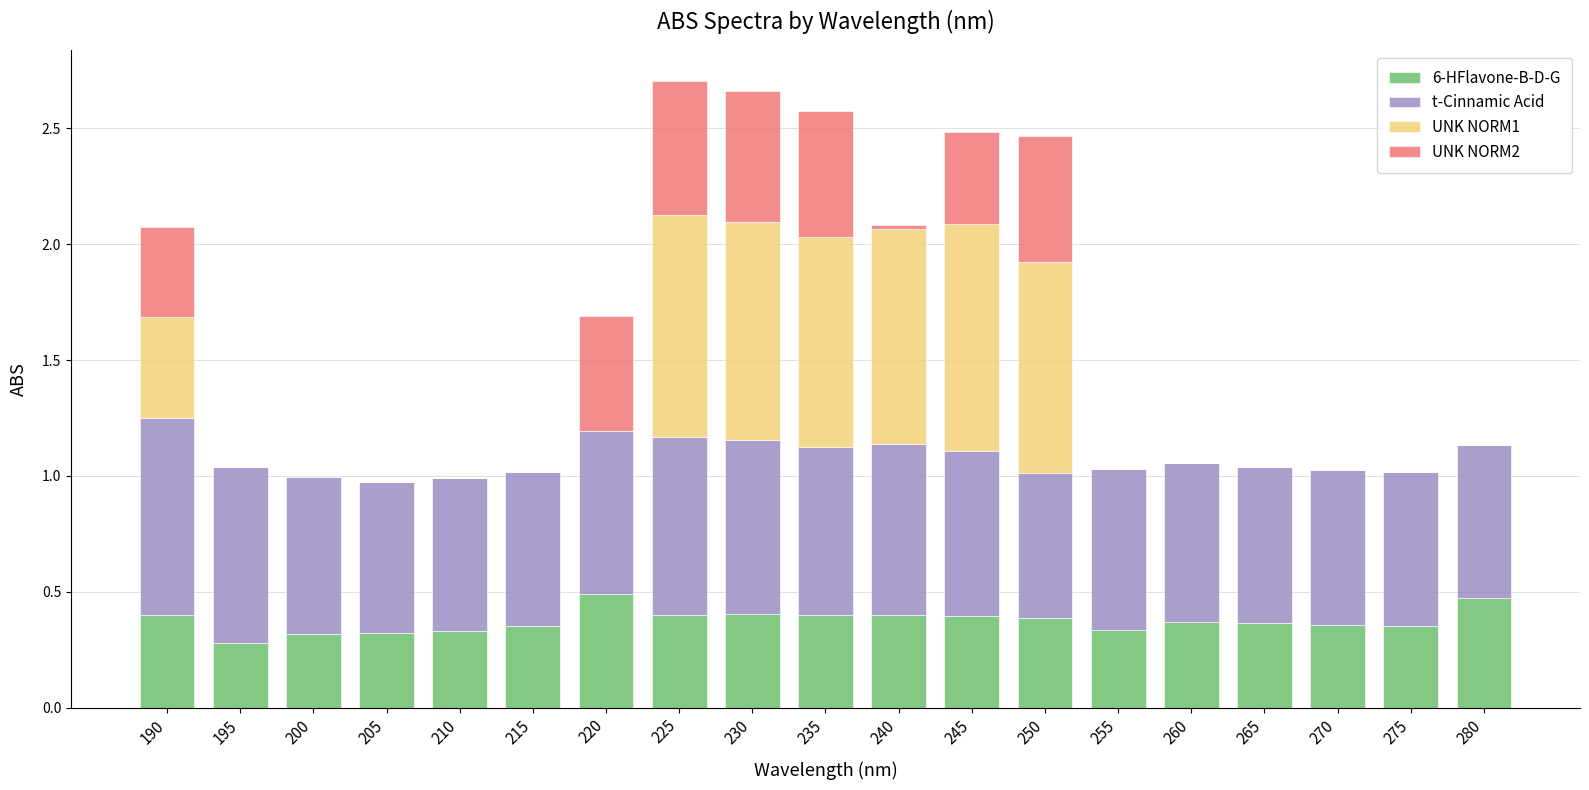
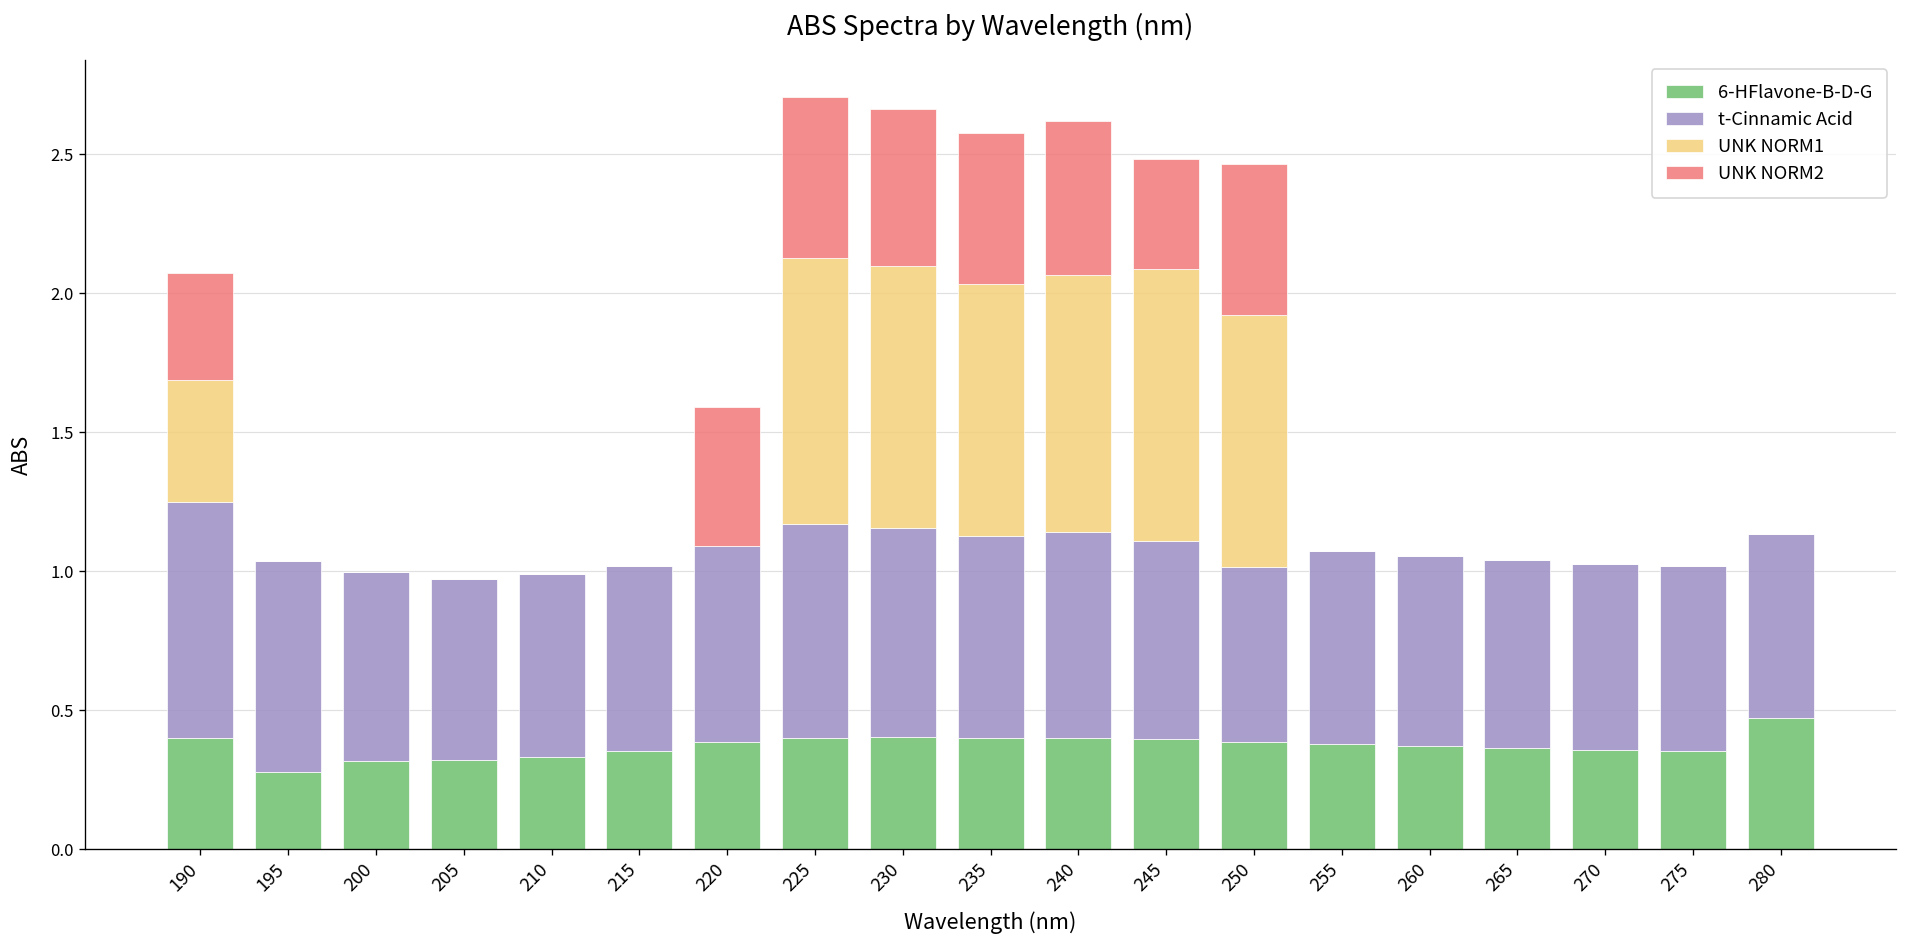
6-HFlavone-B-D-G, 220: 0.49 -> 0.39
UNK NORM2, 240: 0.02 -> 0.55
6-HFlavone-B-D-G, 255: 0.34 -> 0.38
